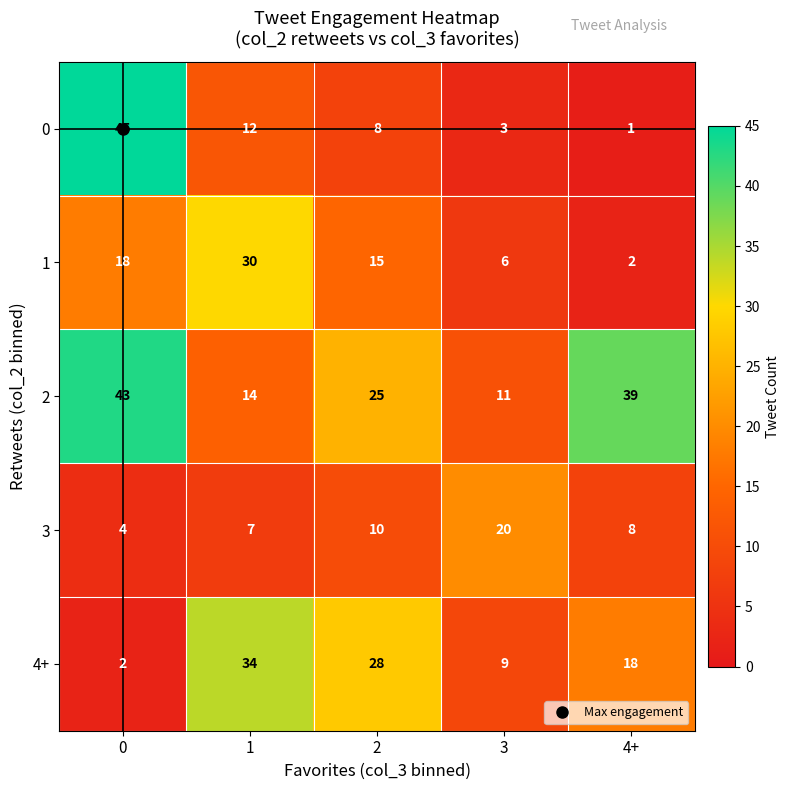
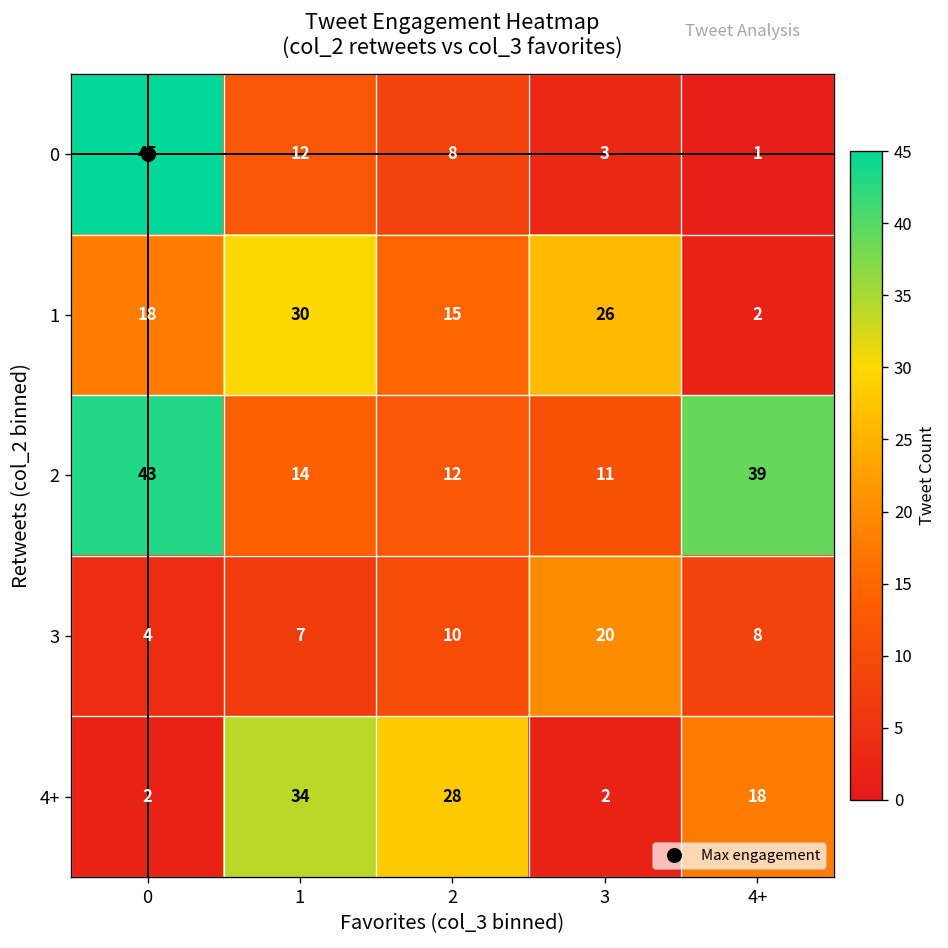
1, 3: 6 -> 26
2, 2: 25 -> 12
4+, 3: 9 -> 2
